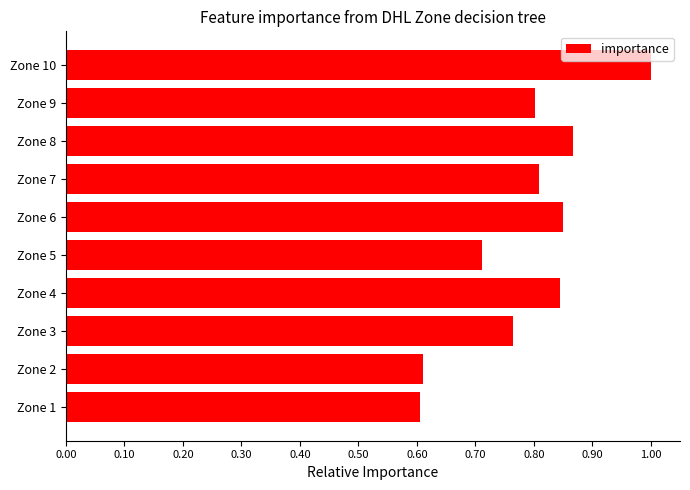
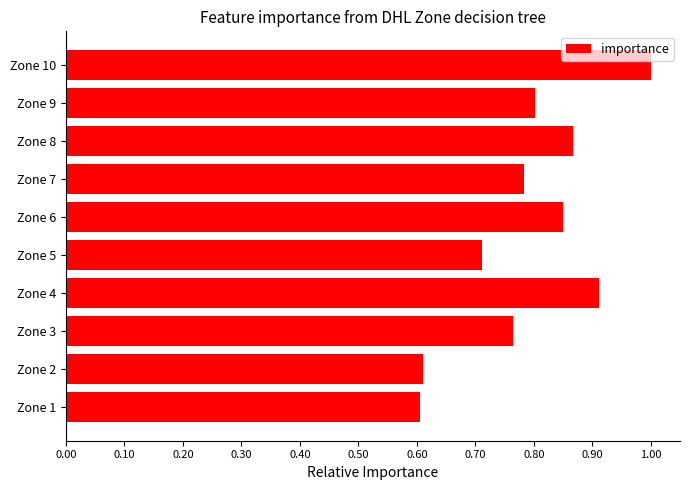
Zone 7: 0.81 -> 0.78
Zone 4: 0.84 -> 0.91
